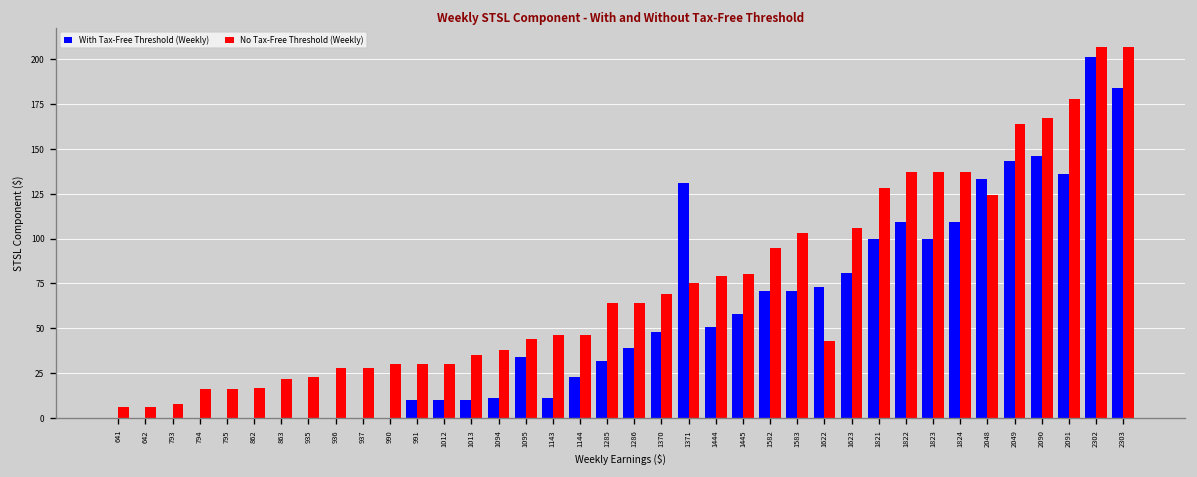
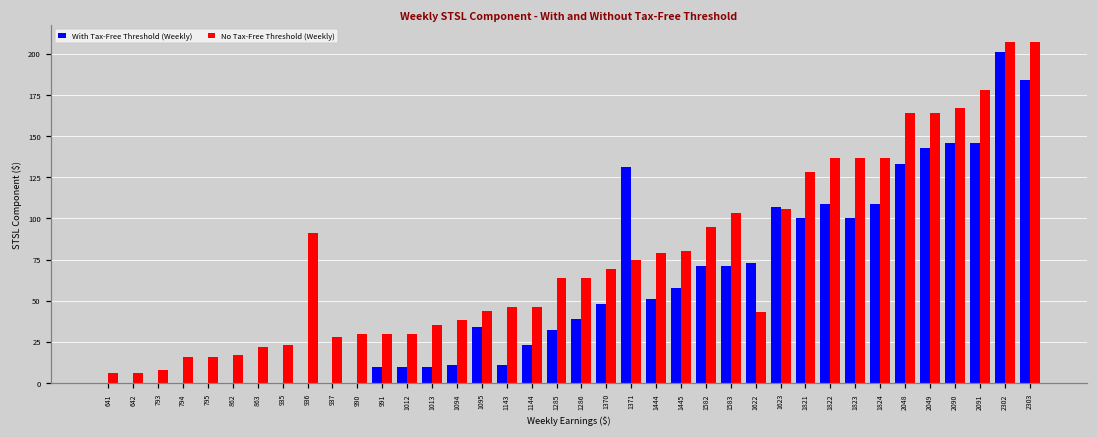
No Tax-Free Threshold (Weekly), 936: 28 -> 91
With Tax-Free Threshold (Weekly), 1623: 81 -> 107
No Tax-Free Threshold (Weekly), 2048: 124 -> 164
With Tax-Free Threshold (Weekly), 2091: 136 -> 146
